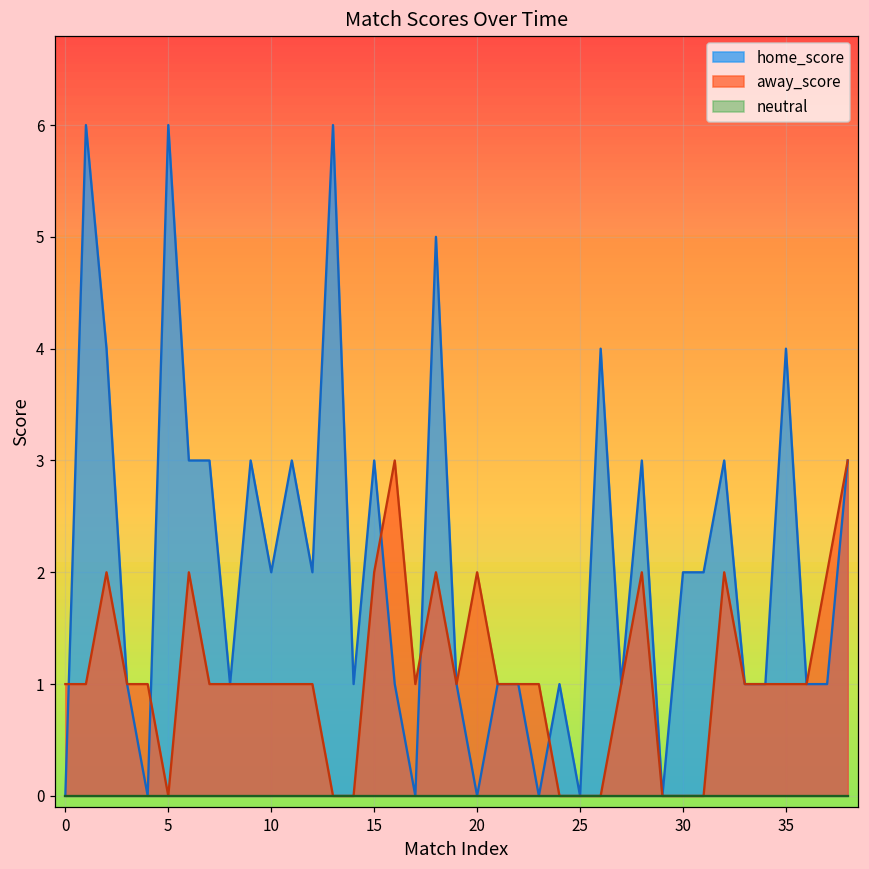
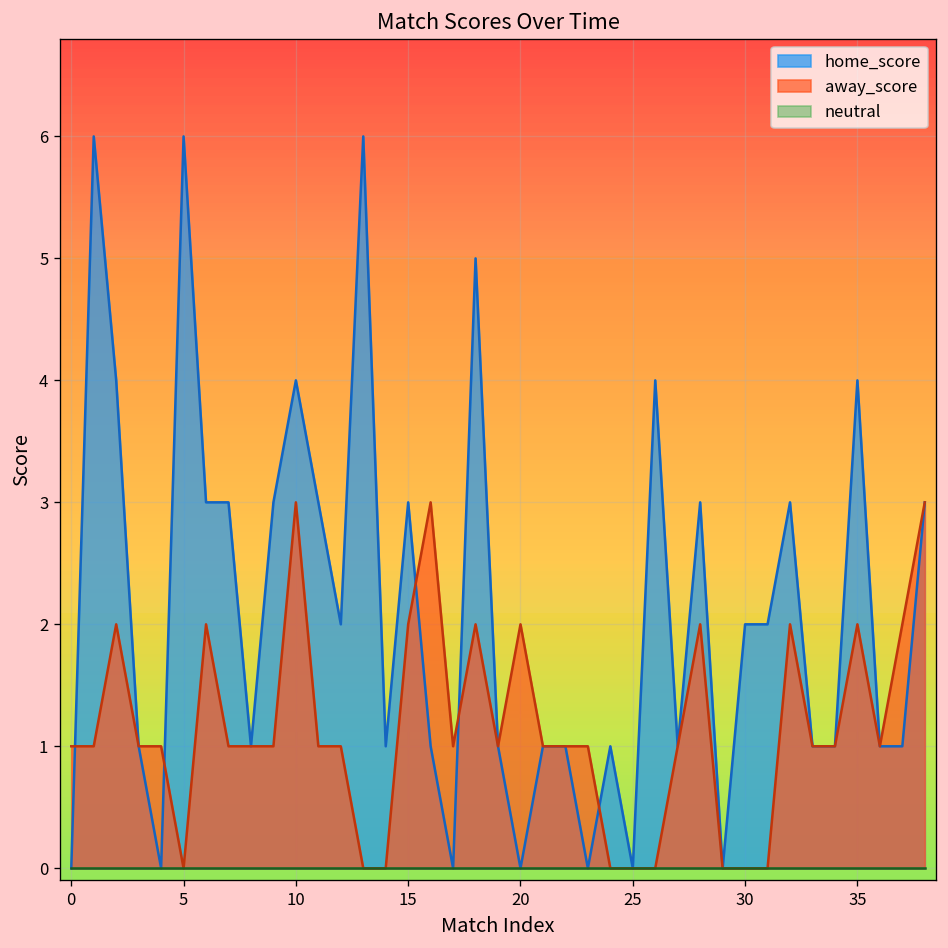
home_score, 10: 2 -> 4
away_score, 10: 1 -> 3
away_score, 35: 1 -> 2
